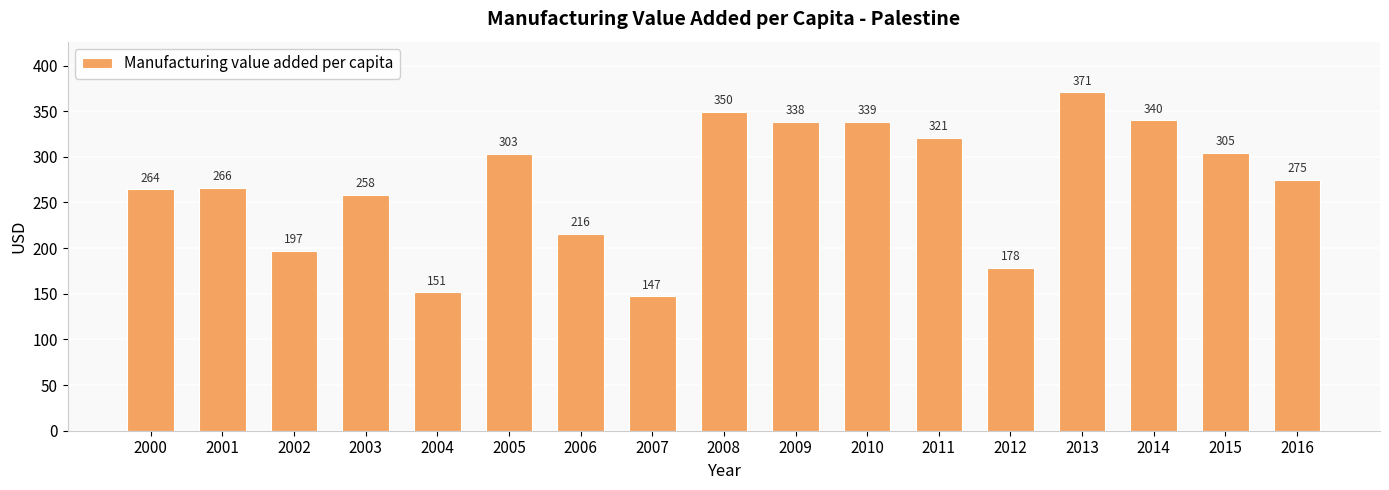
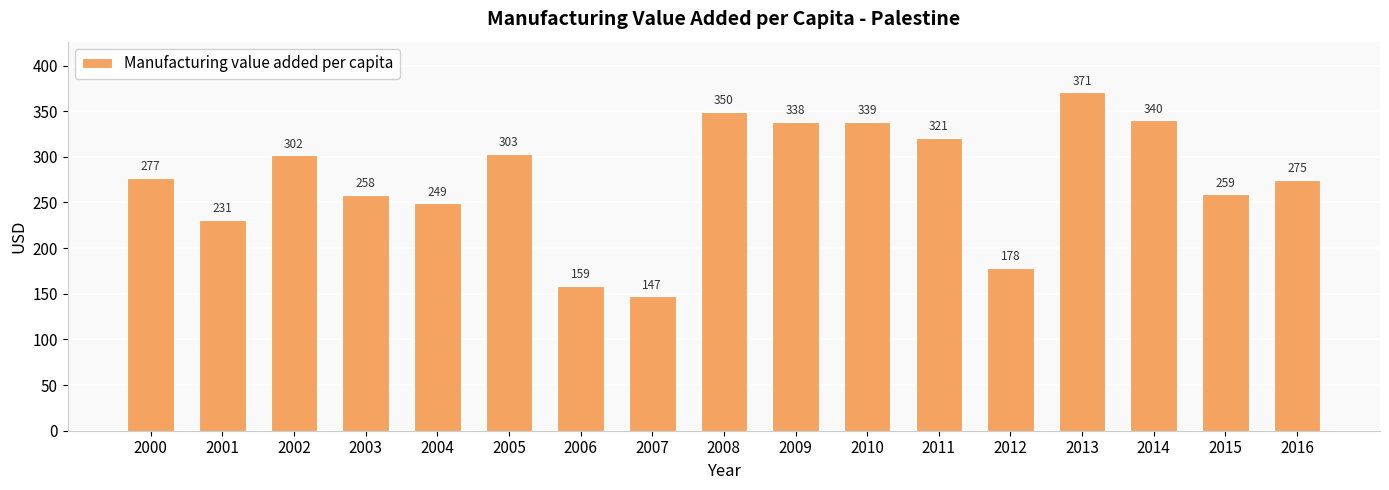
2000: 264 -> 277
2001: 266 -> 231
2002: 197 -> 302
2004: 151 -> 249
2006: 216 -> 159
2015: 305 -> 259
